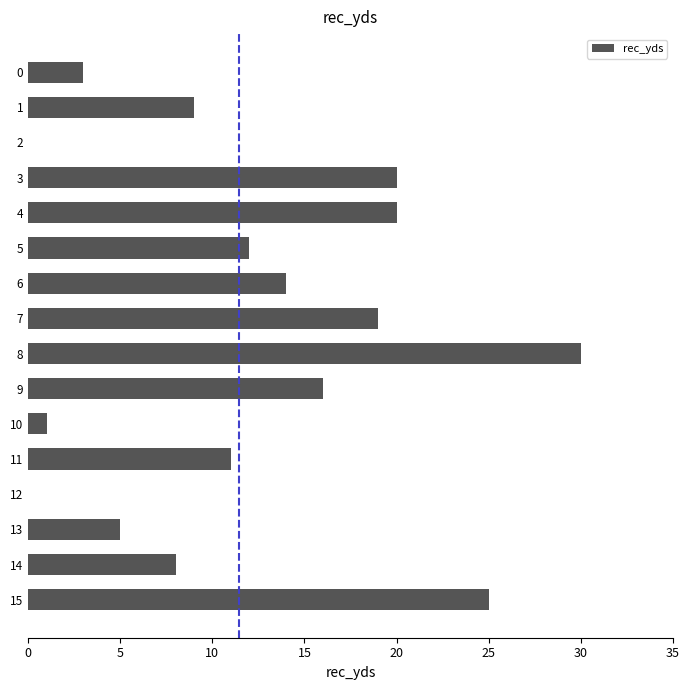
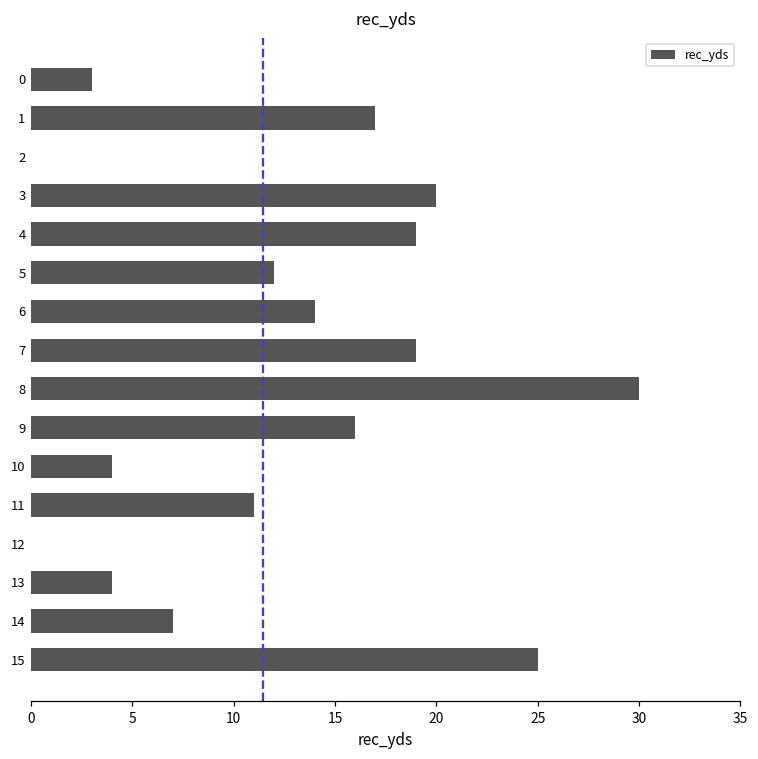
1: 9 -> 17
4: 20 -> 19
10: 1 -> 4
13: 5 -> 4
14: 8 -> 7
